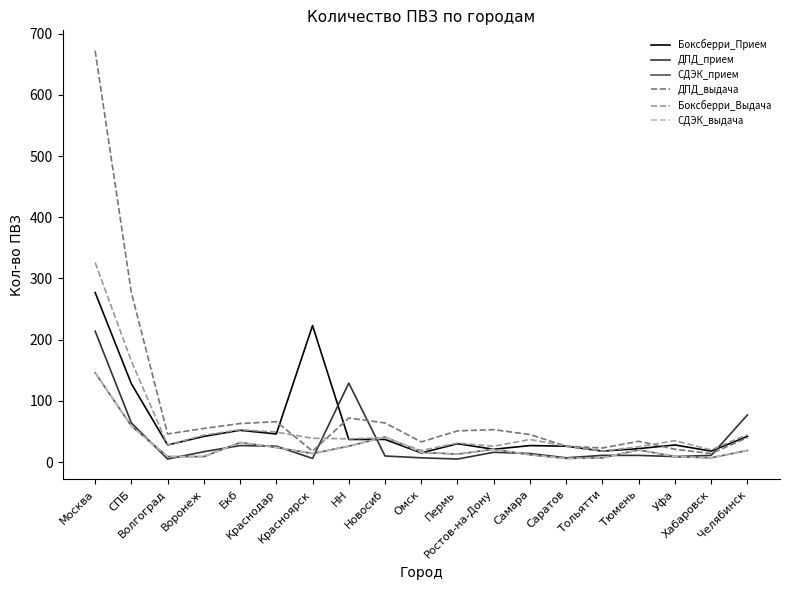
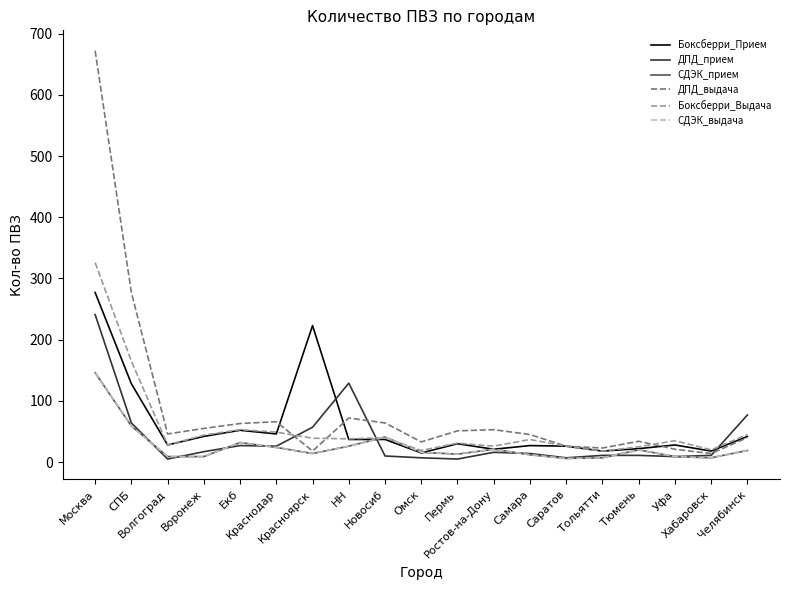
ДПД_прием, Москва: 210 -> 240
ДПД_прием, Красноярск: 10 -> 60
